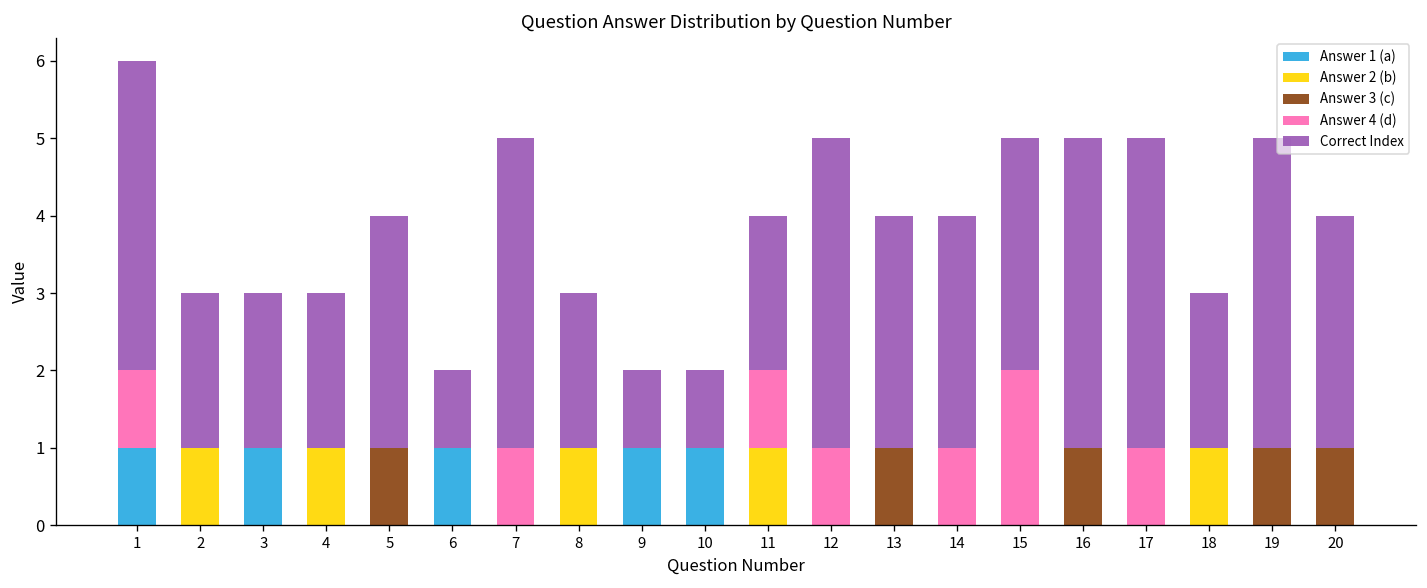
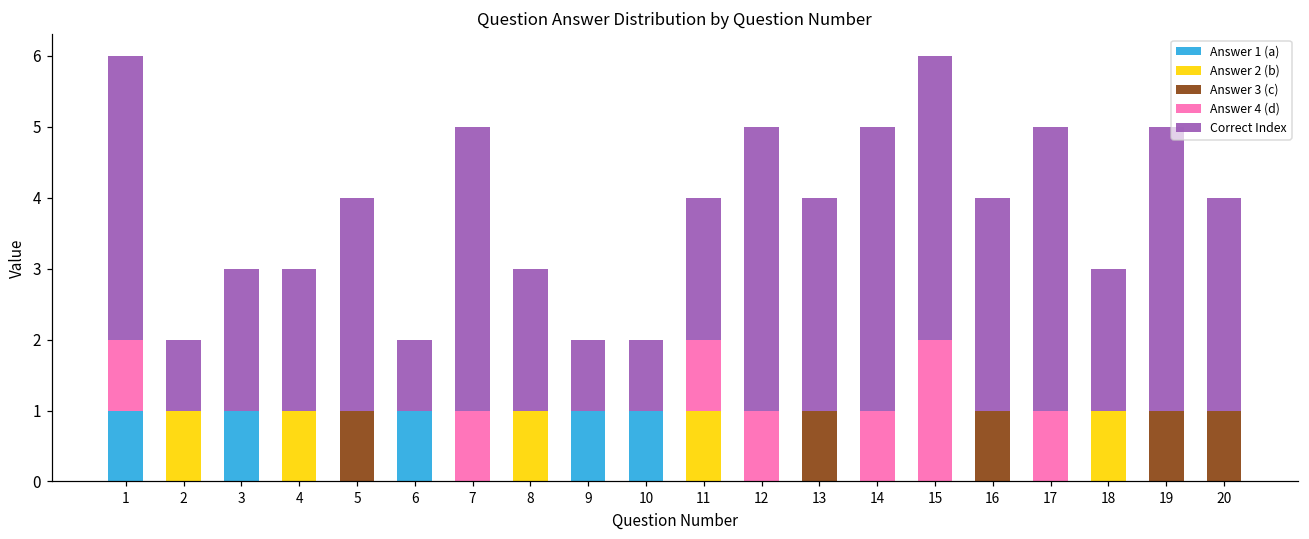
Correct Index, 2: 2 -> 1
Correct Index, 14: 3 -> 4
Correct Index, 15: 3 -> 4
Correct Index, 16: 4 -> 3
